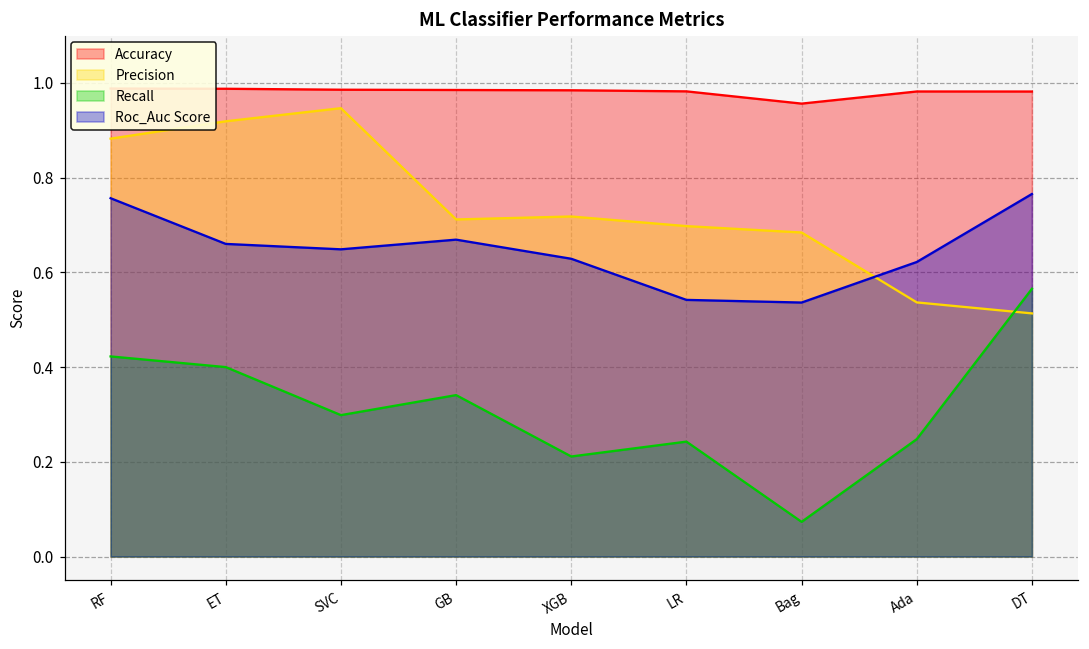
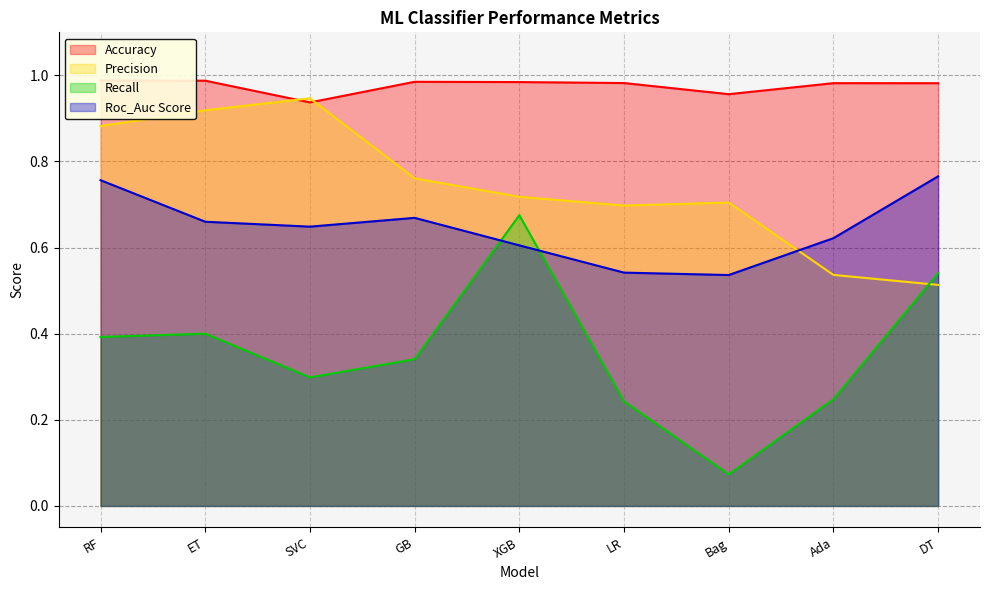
Recall, RF: 0.42 -> 0.39
Accuracy, SVC: 0.99 -> 0.94
Precision, GB: 0.71 -> 0.76
Recall, XGB: 0.21 -> 0.68
Roc_Auc Score, XGB: 0.63 -> 0.61
Precision, Bag: 0.68 -> 0.70
Recall, DT: 0.57 -> 0.54
